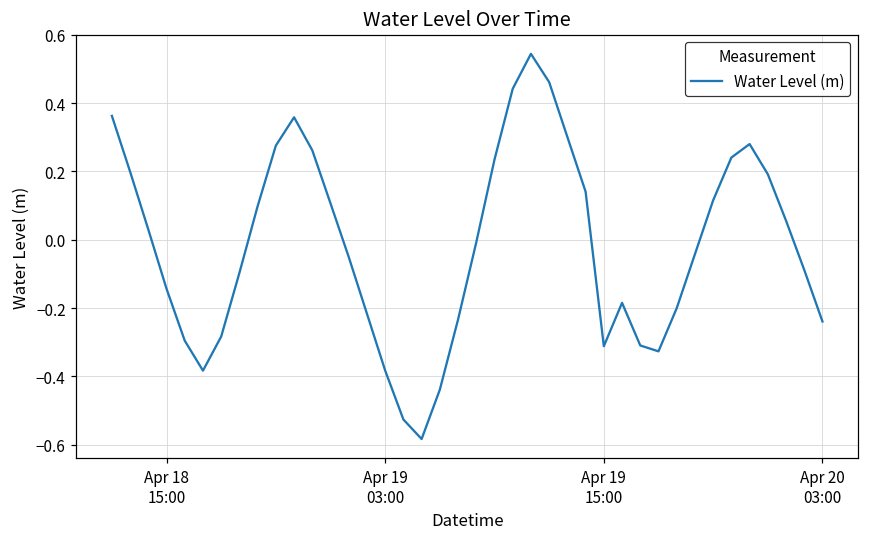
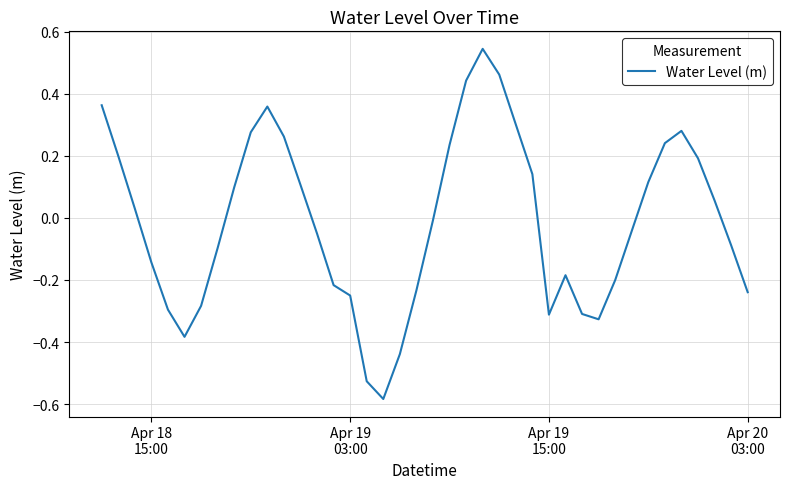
Apr 19 03:00: -0.38 -> -0.25
